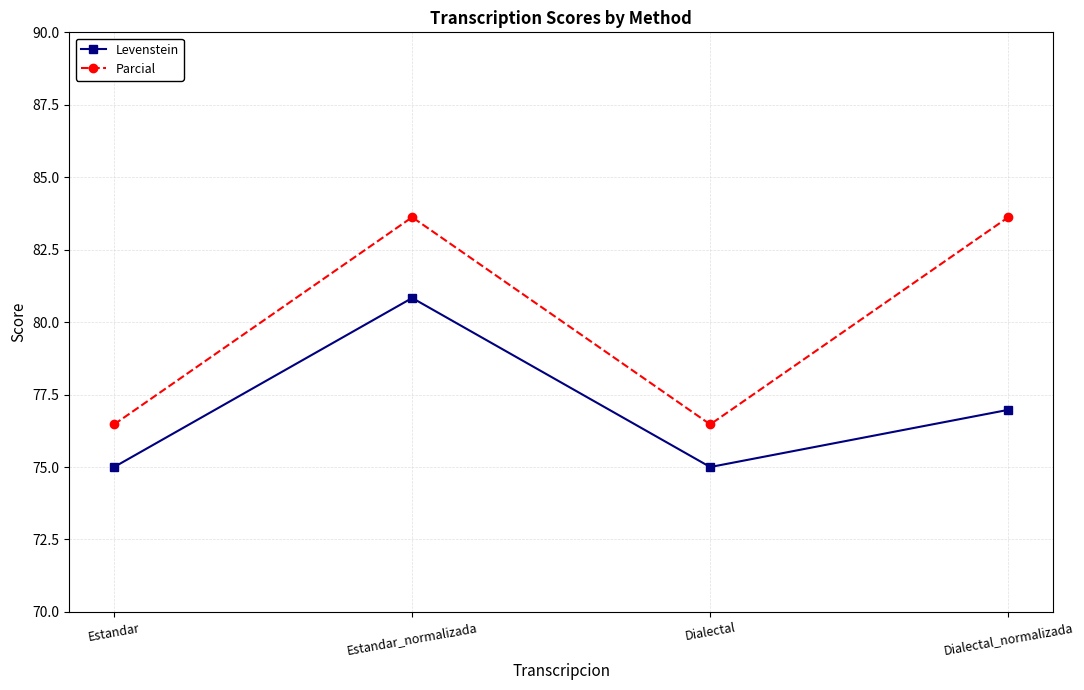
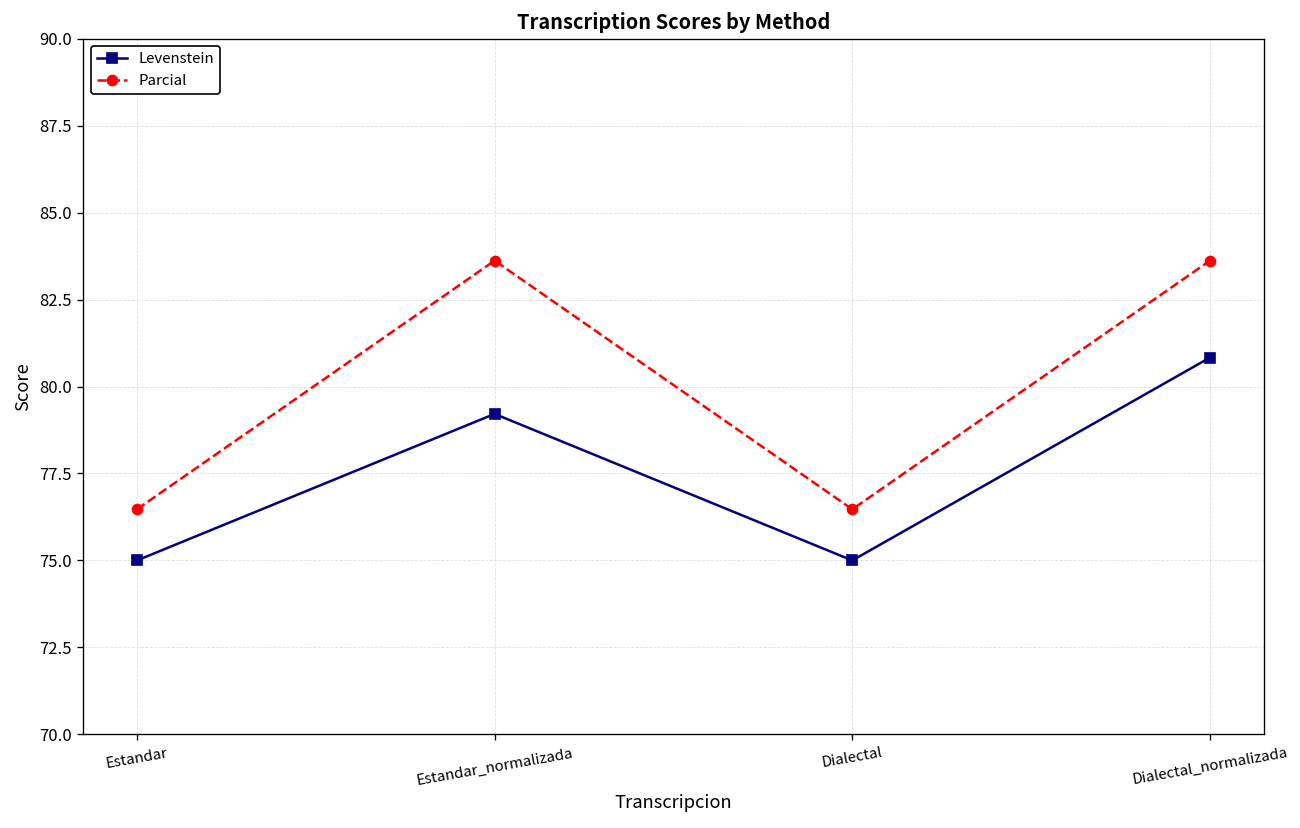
Levenstein, Estandar_normalizada: 80.8 -> 79.2
Levenstein, Dialectal_normalizada: 77.0 -> 80.8
